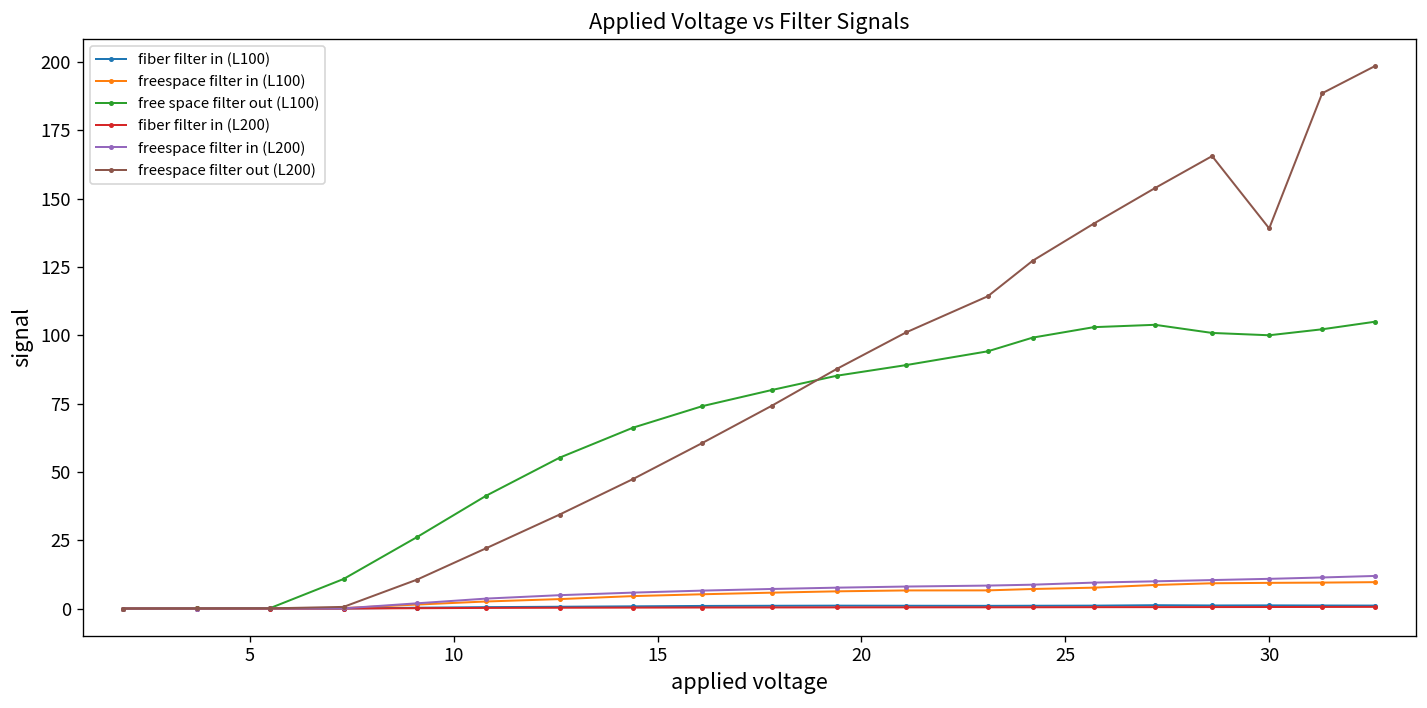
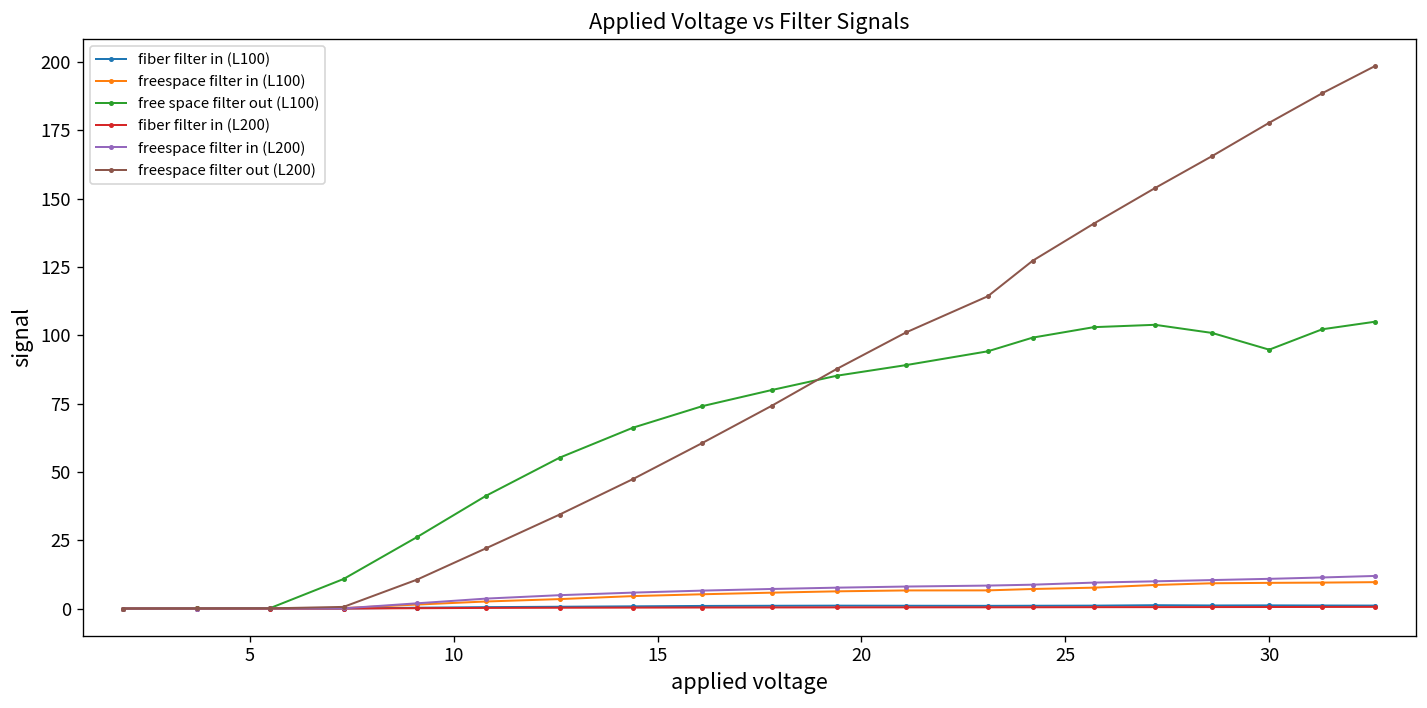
free space filter out (L100), 30: 100 -> 95
freespace filter out (L200), 30: 139 -> 178
